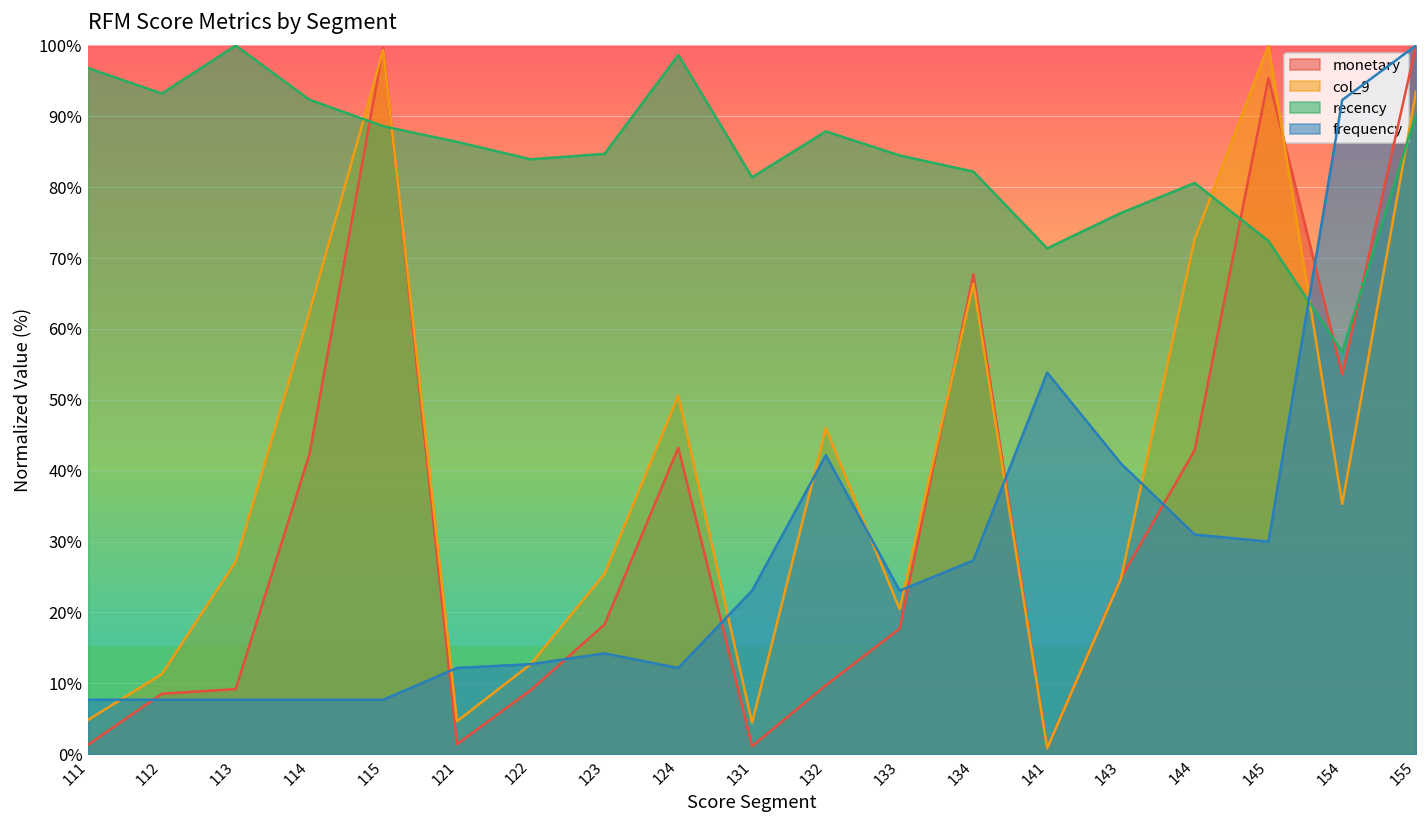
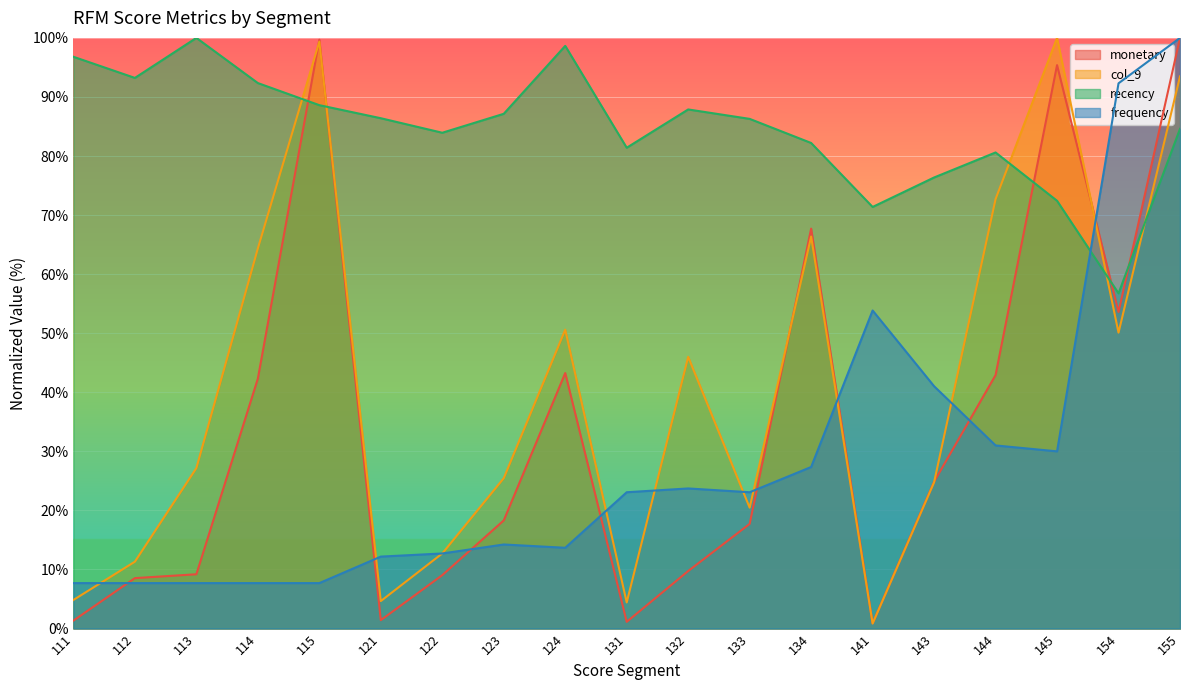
col_9, 114: 62% -> 64%
recency, 123: 85% -> 87%
frequency, 124: 12% -> 14%
frequency, 132: 42% -> 24%
recency, 133: 84% -> 86%
col_9, 154: 35% -> 50%
recency, 155: 90% -> 85%
